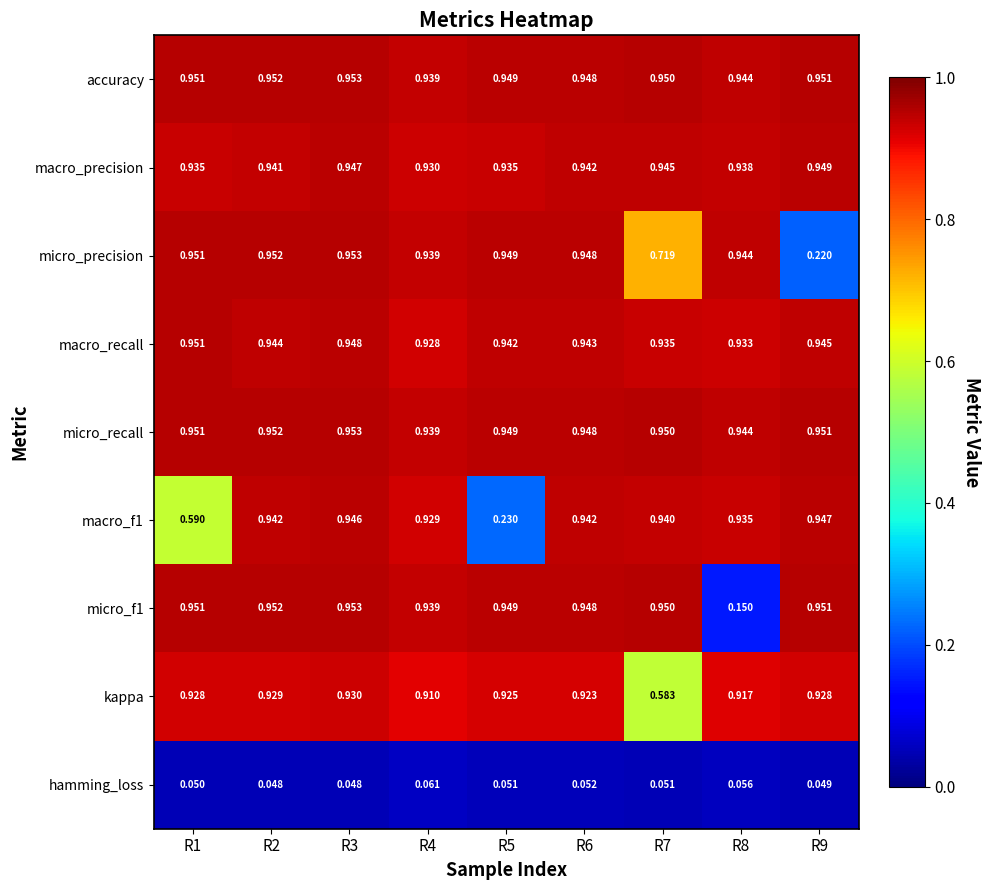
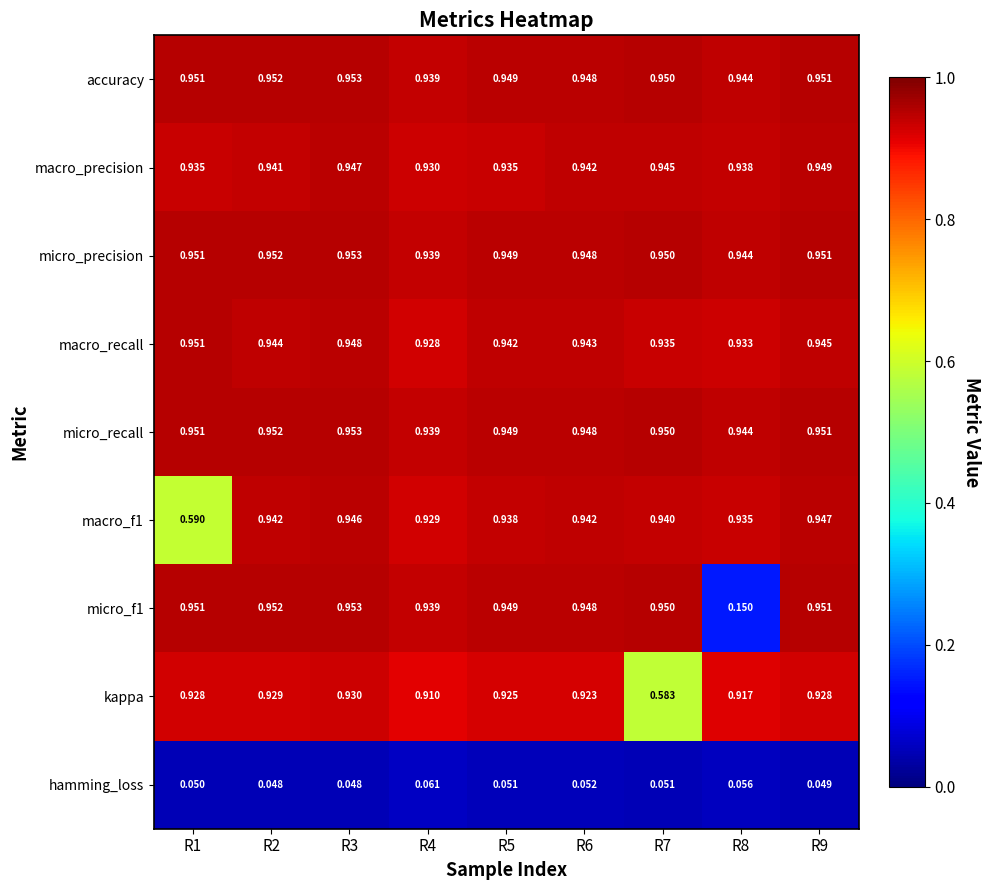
micro_precision, R7: 0.719 -> 0.950
micro_precision, R9: 0.220 -> 0.951
macro_f1, R5: 0.230 -> 0.938
